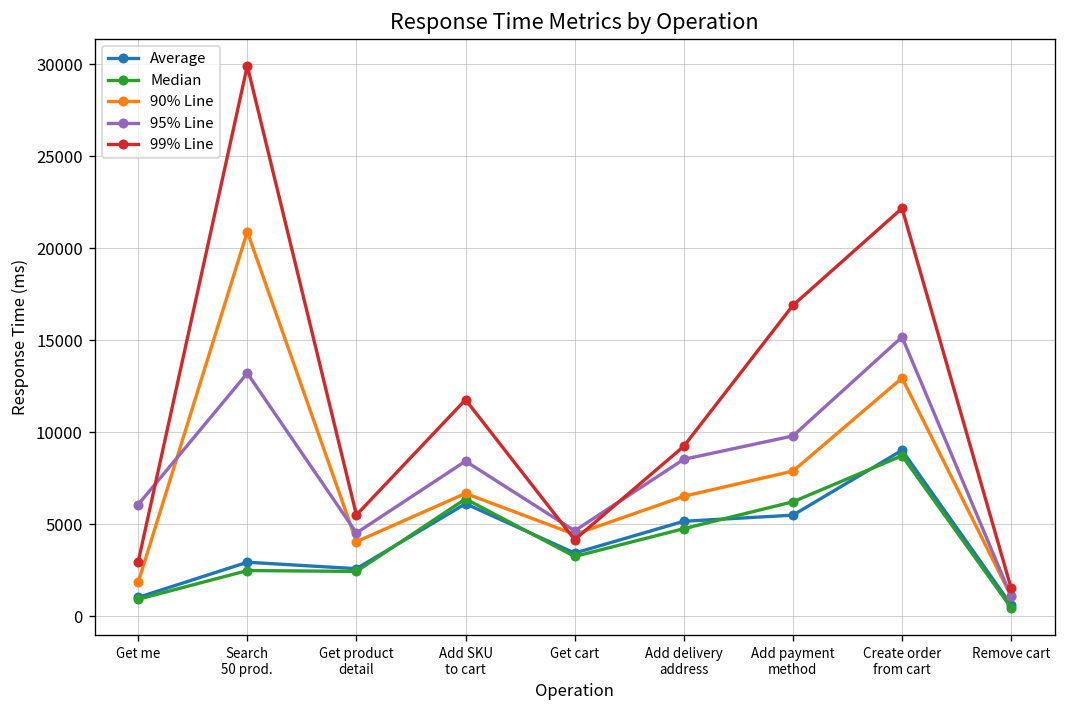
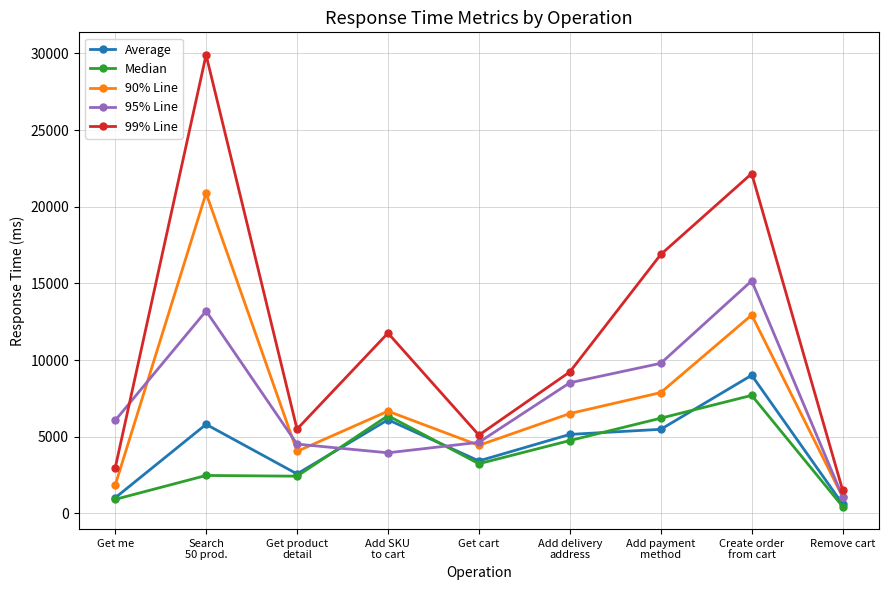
Average, Search 50 prod.: 2900 -> 5800
95% Line, Add SKU to cart: 8400 -> 4000
99% Line, Get cart: 4200 -> 5100
Median, Create order from cart: 8700 -> 7700
